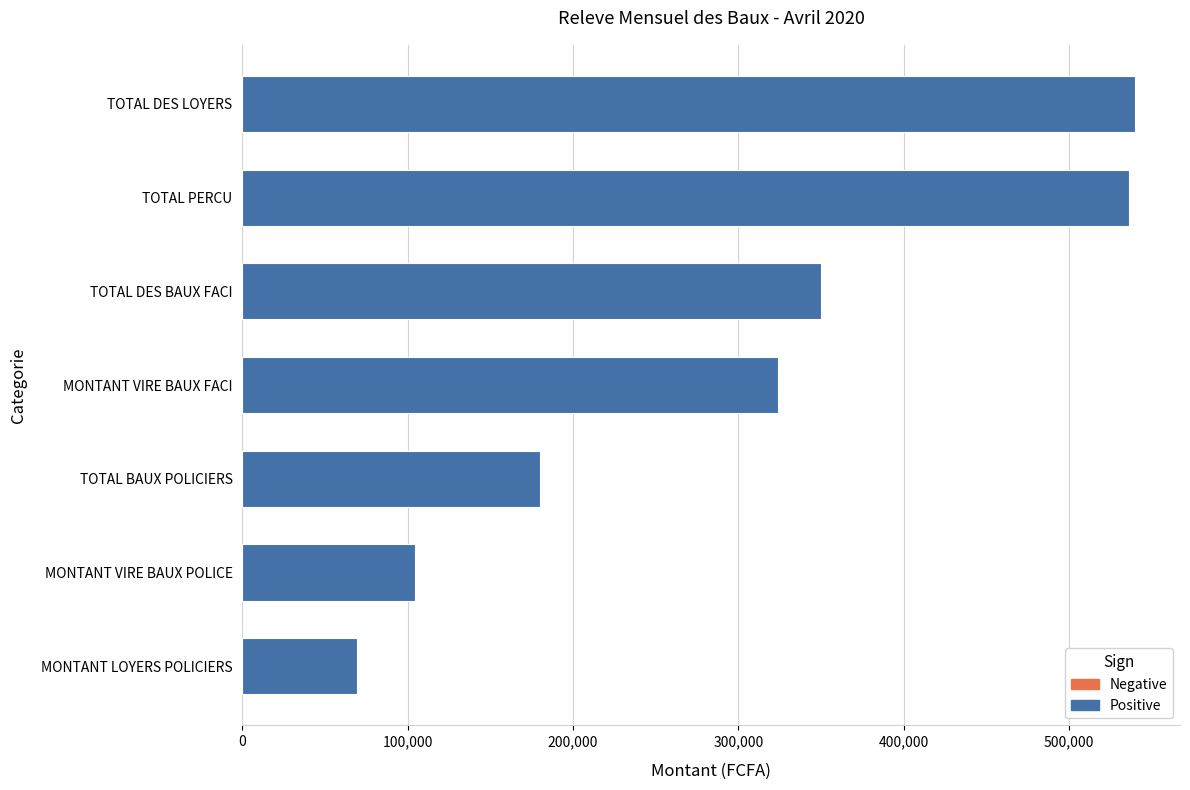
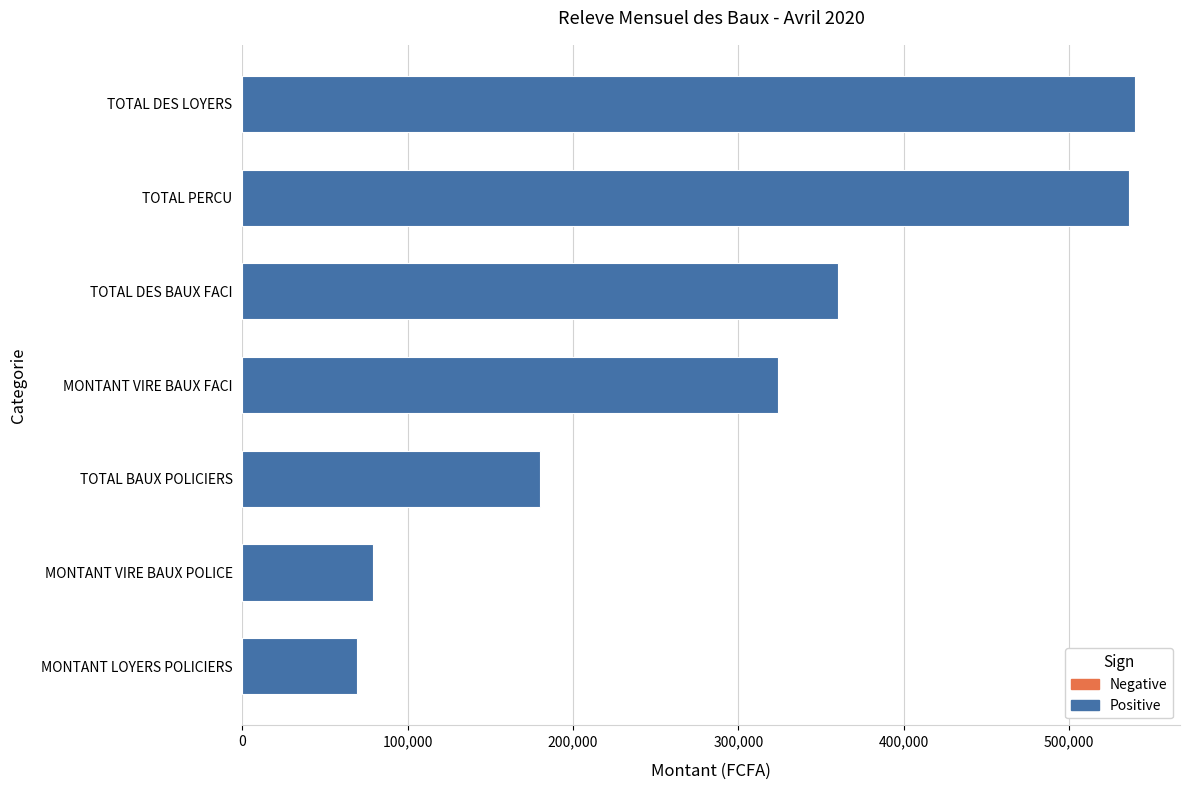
TOTAL DES BAUX FACI: 350,000 -> 360,000
MONTANT VIRE BAUX POLICE: 104,000 -> 79,000
